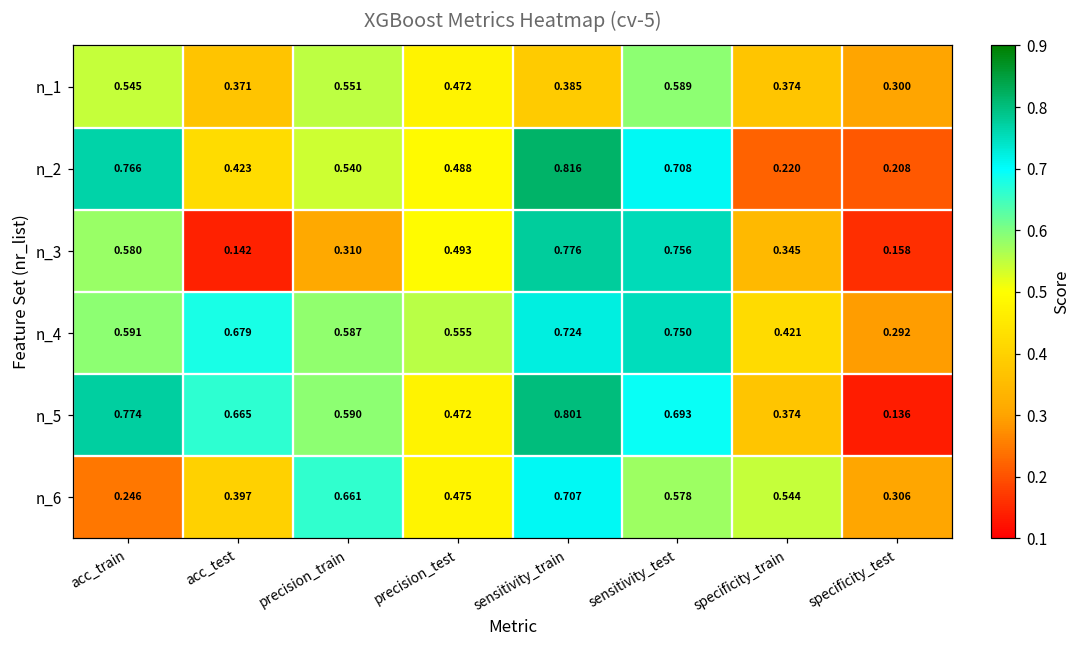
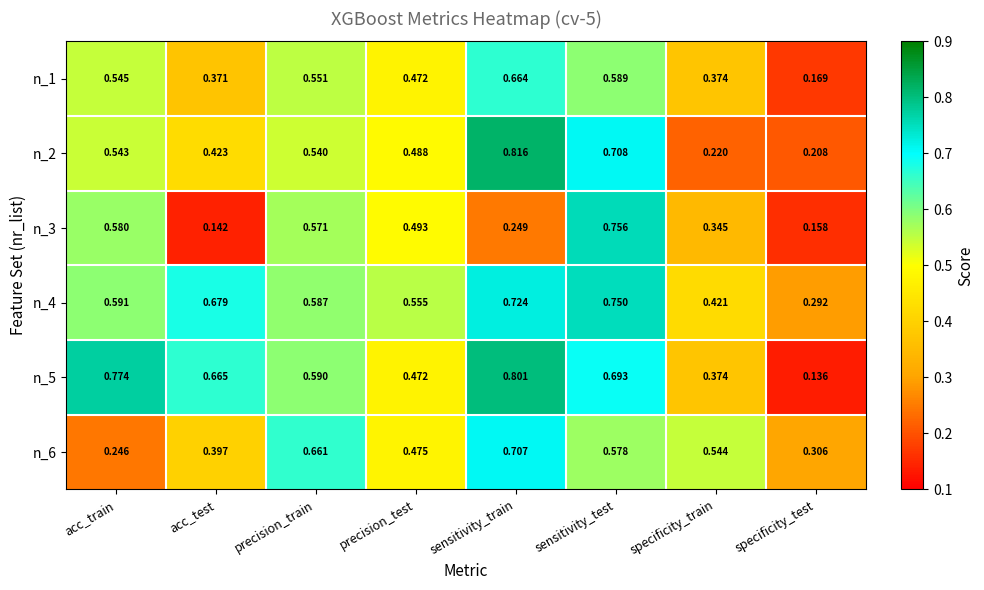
n_1, sensitivity_train: 0.385 -> 0.664
n_1, specificity_test: 0.300 -> 0.169
n_2, acc_train: 0.766 -> 0.543
n_3, precision_train: 0.310 -> 0.571
n_3, sensitivity_train: 0.776 -> 0.249
